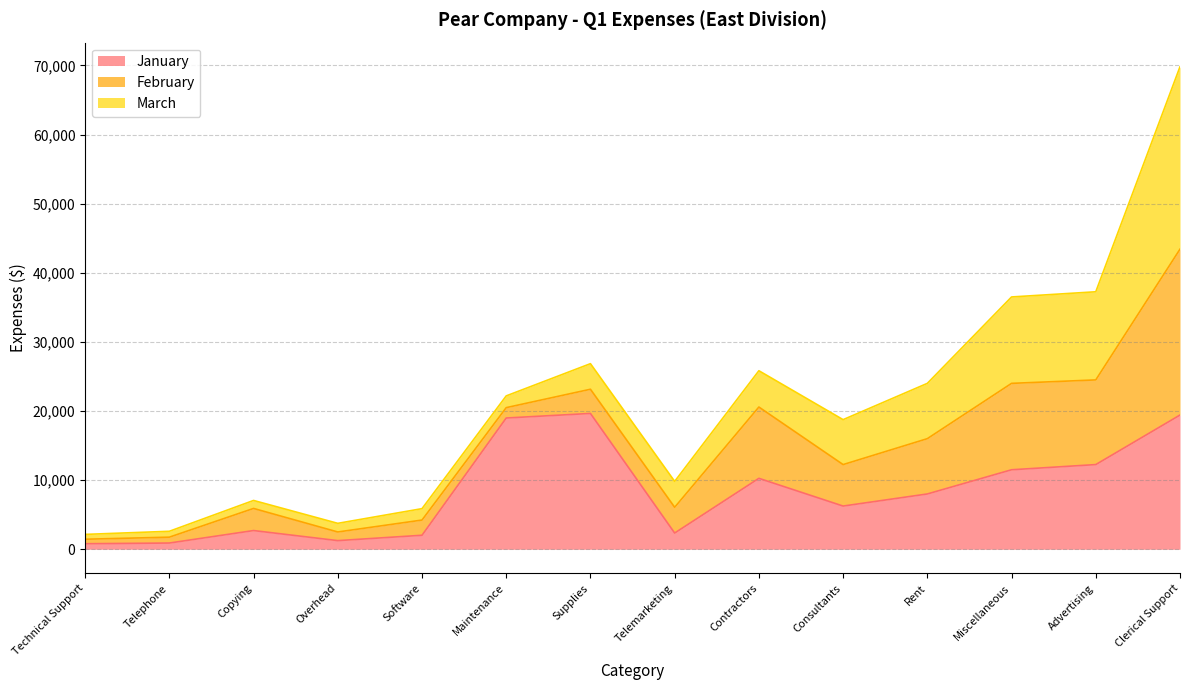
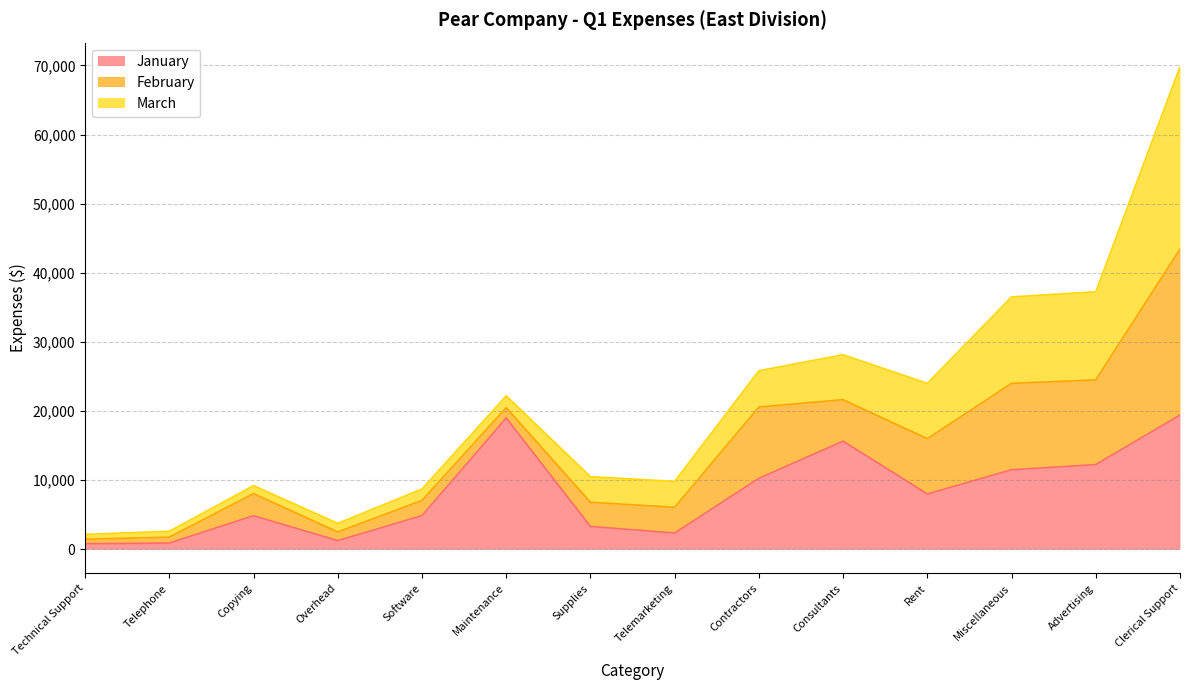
January, Copying: 3,000 -> 5,000
January, Software: 2,000 -> 5,000
January, Supplies: 20,000 -> 3,000
January, Consultants: 6,000 -> 16,000
